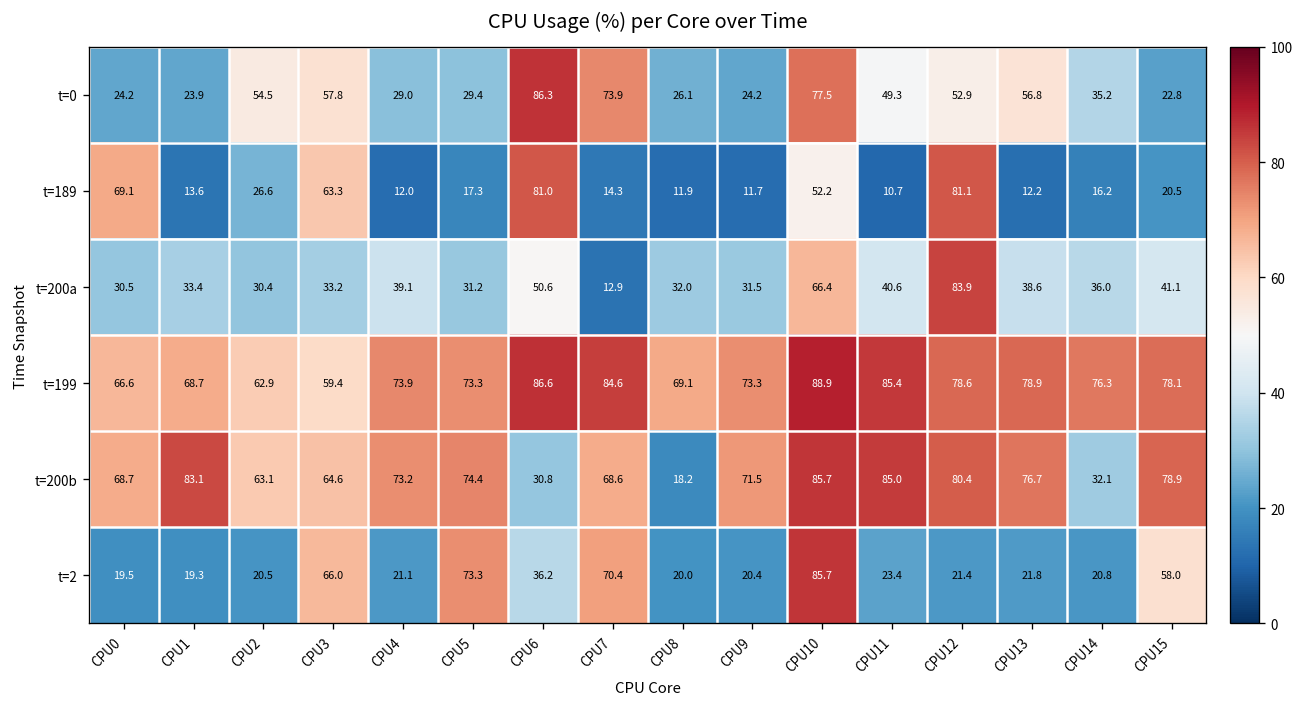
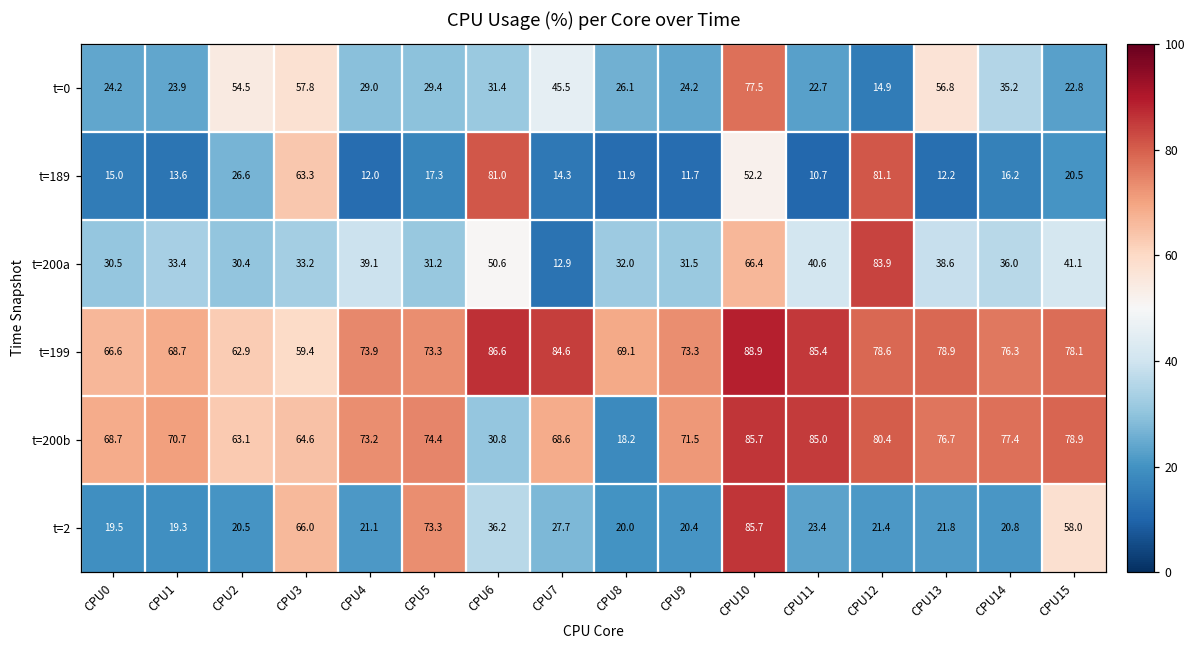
t=0, CPU6: 86.3 -> 31.4
t=0, CPU7: 73.9 -> 45.5
t=0, CPU11: 49.3 -> 22.7
t=0, CPU12: 52.9 -> 14.9
t=189, CPU0: 69.1 -> 15.0
t=200b, CPU1: 83.1 -> 70.7
t=200b, CPU14: 32.1 -> 77.4
t=2, CPU7: 70.4 -> 27.7
